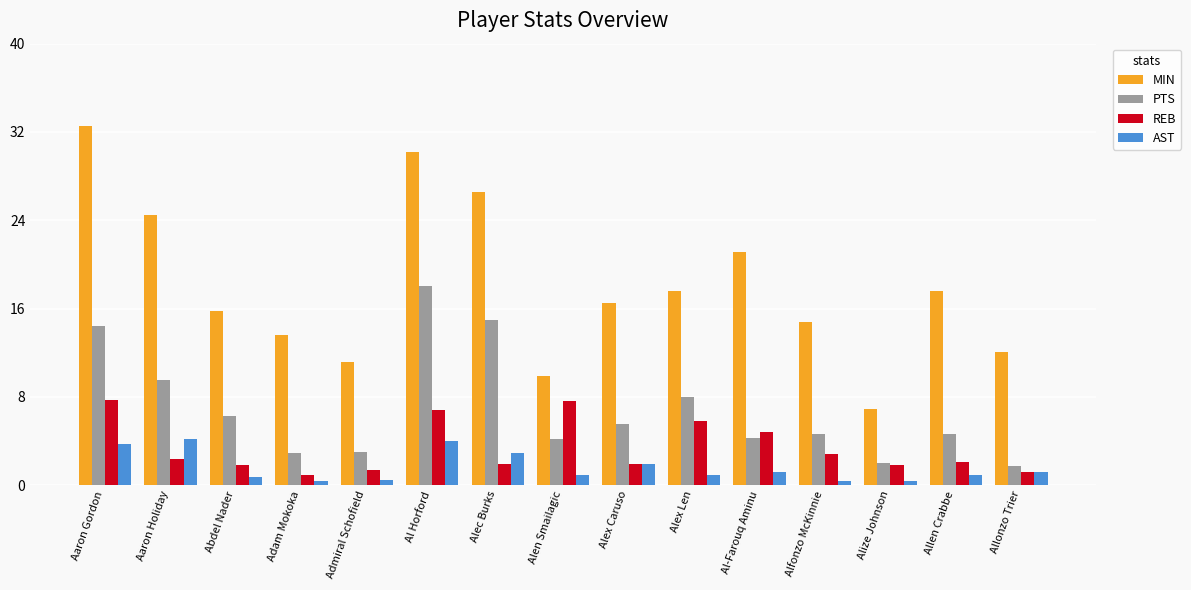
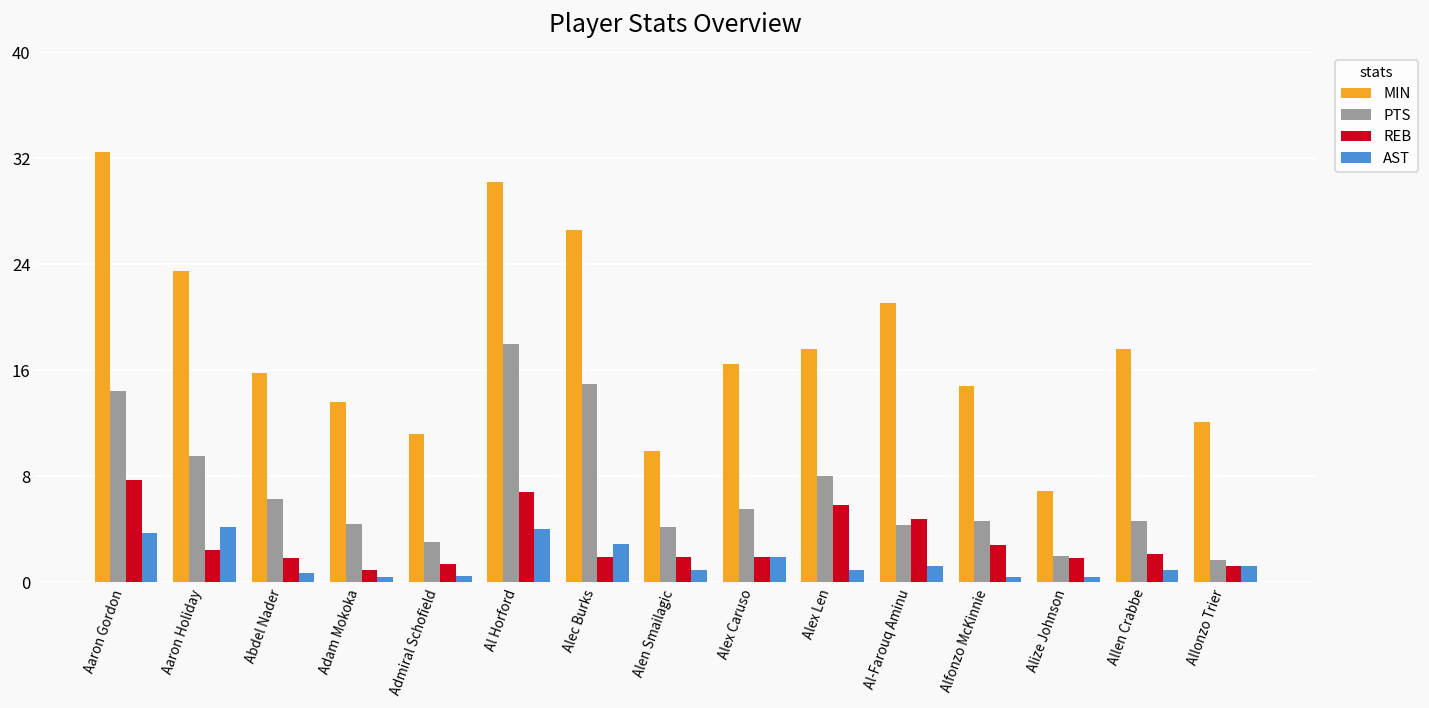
MIN, Aaron Holiday: 24.5 -> 23.5
PTS, Adam Mokoka: 2.9 -> 4.4
REB, Alen Smailagic: 7.6 -> 1.9
